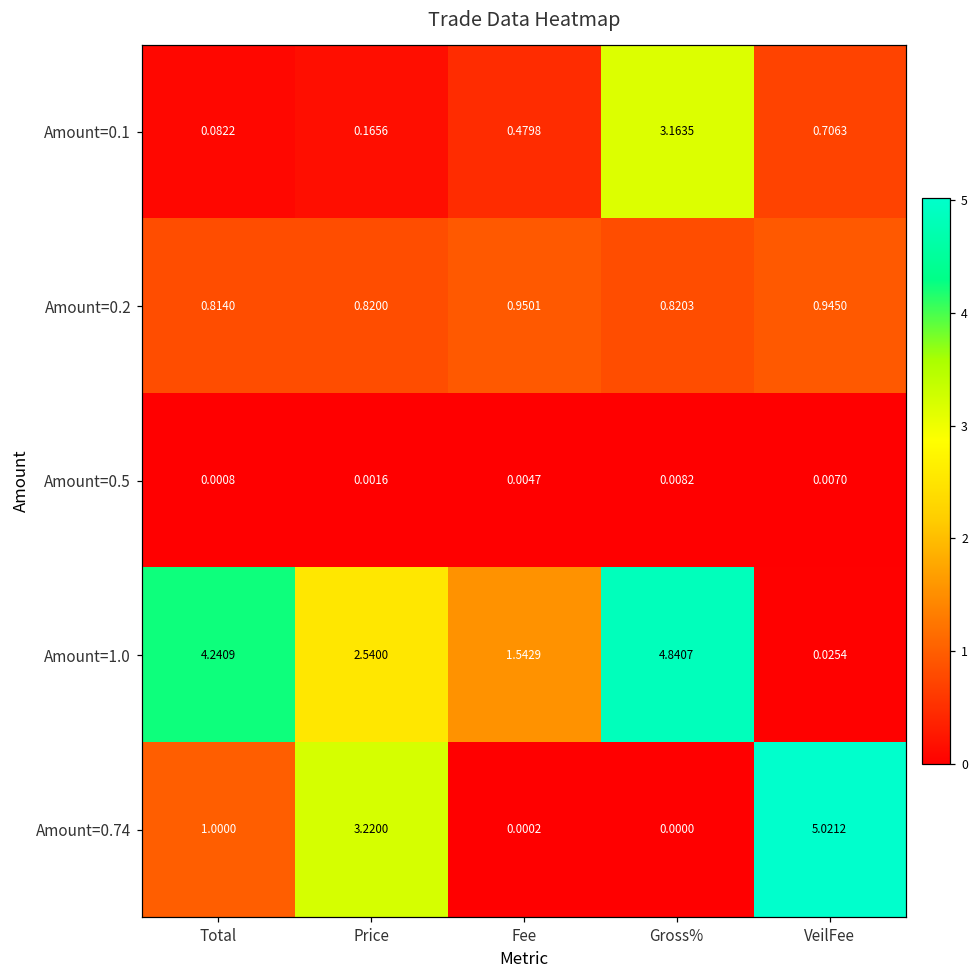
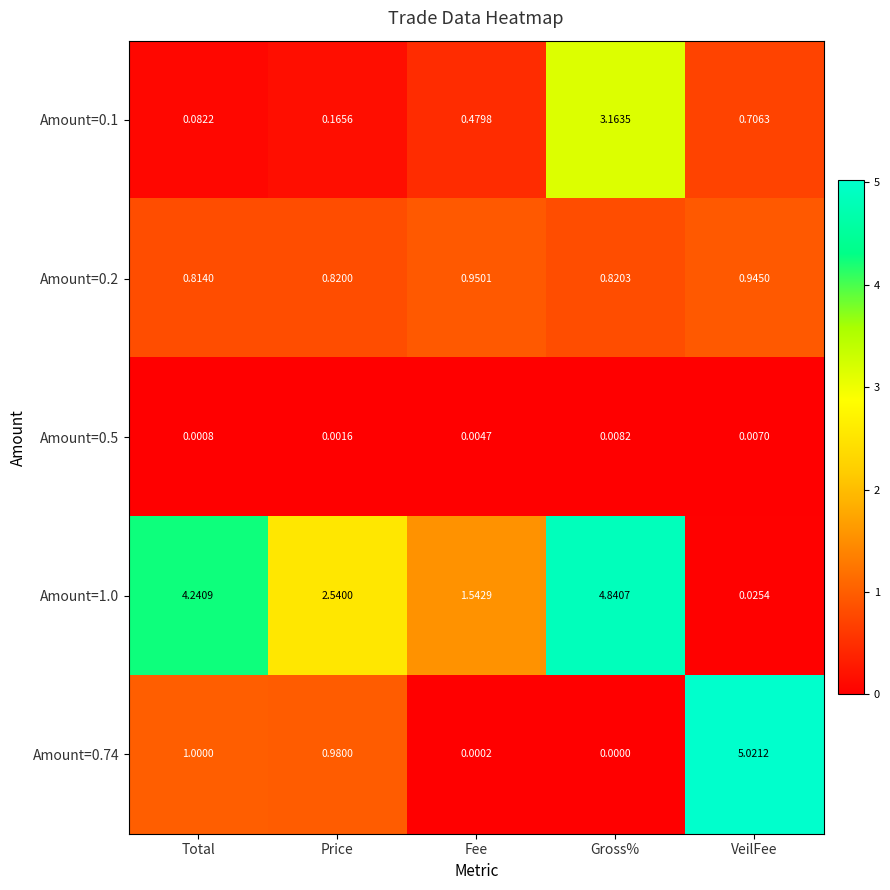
Amount=0.74, Price: 3.2200 -> 0.9800
